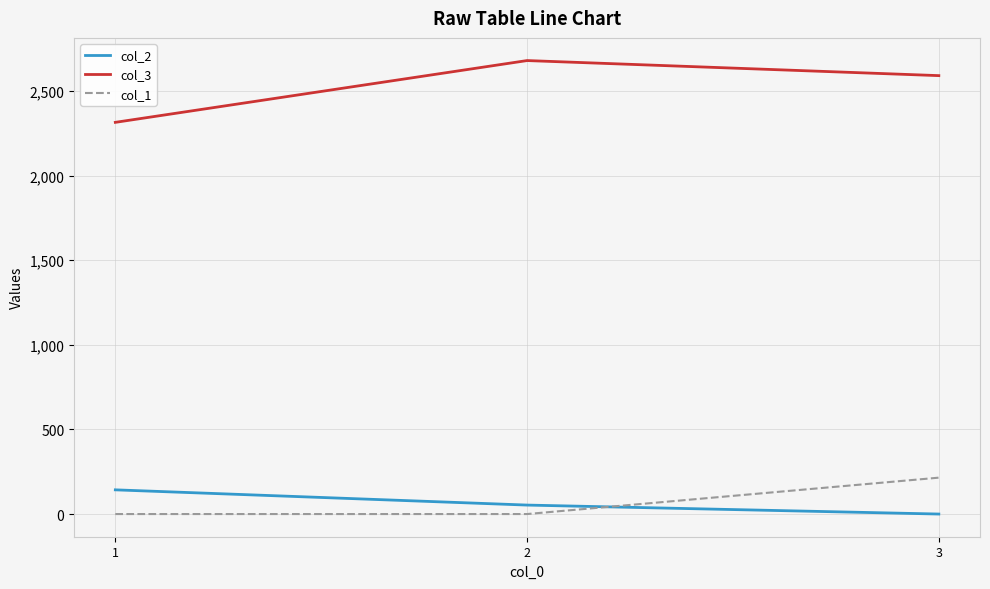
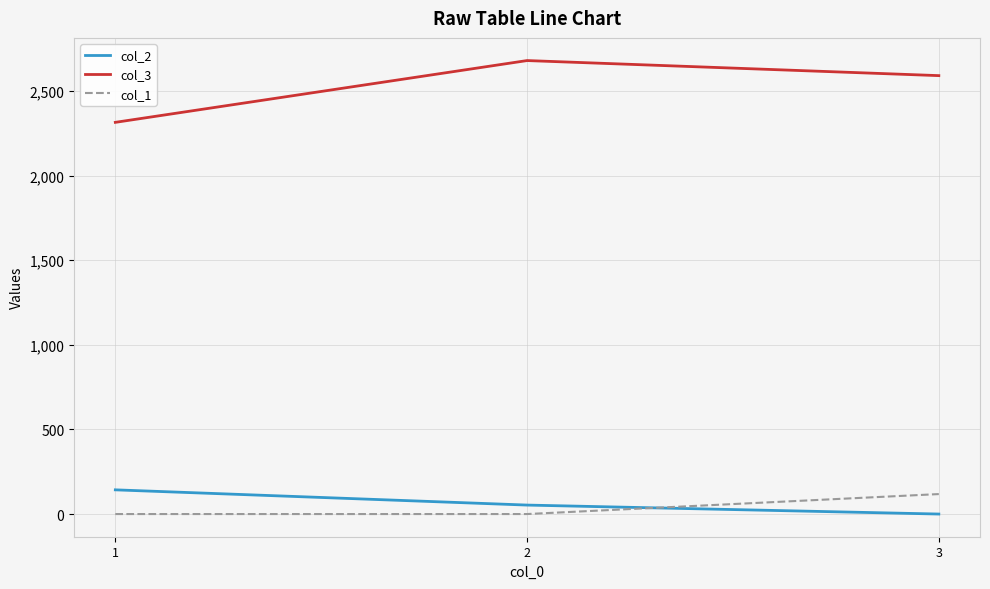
col_1, 3: 220 -> 120
